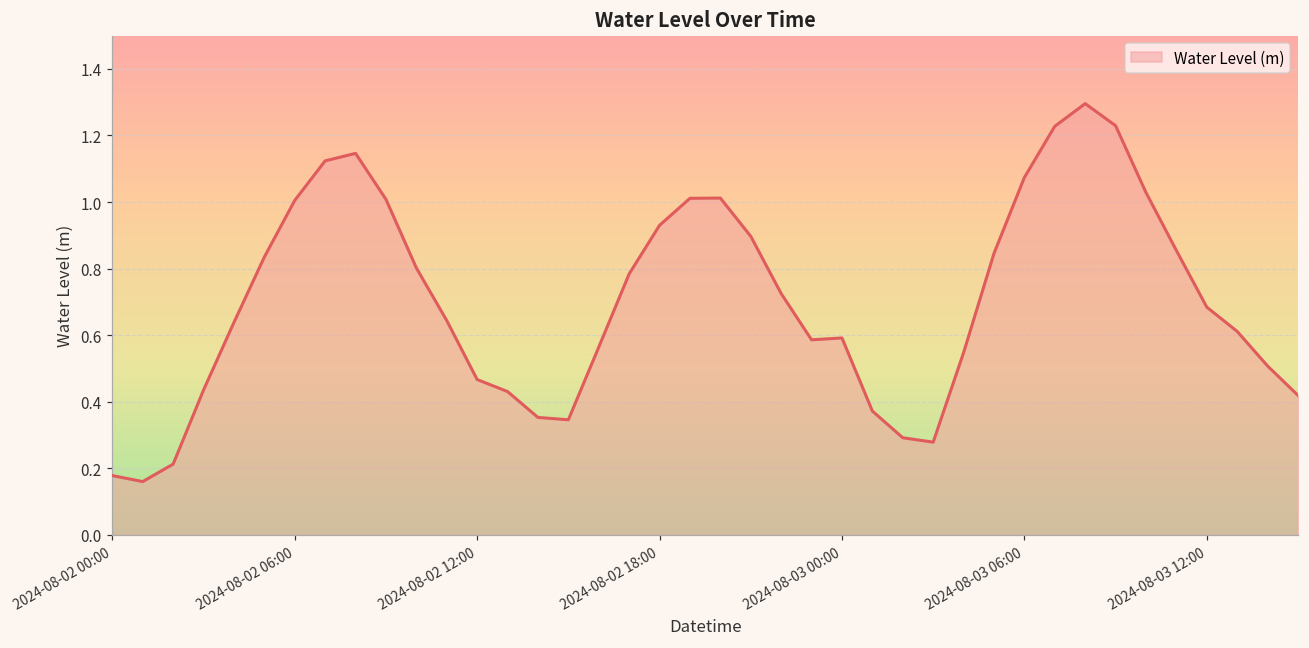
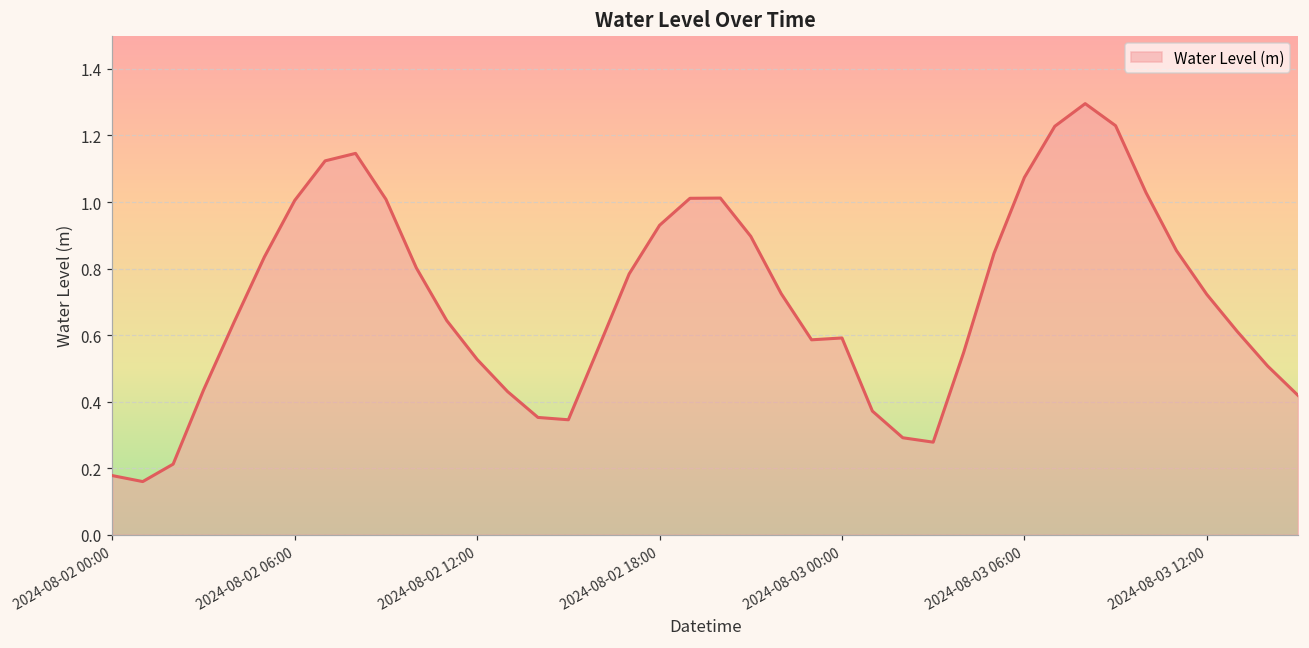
2024-08-02 12:00: 0.47 -> 0.53
2024-08-03 12:00: 0.68 -> 0.72
